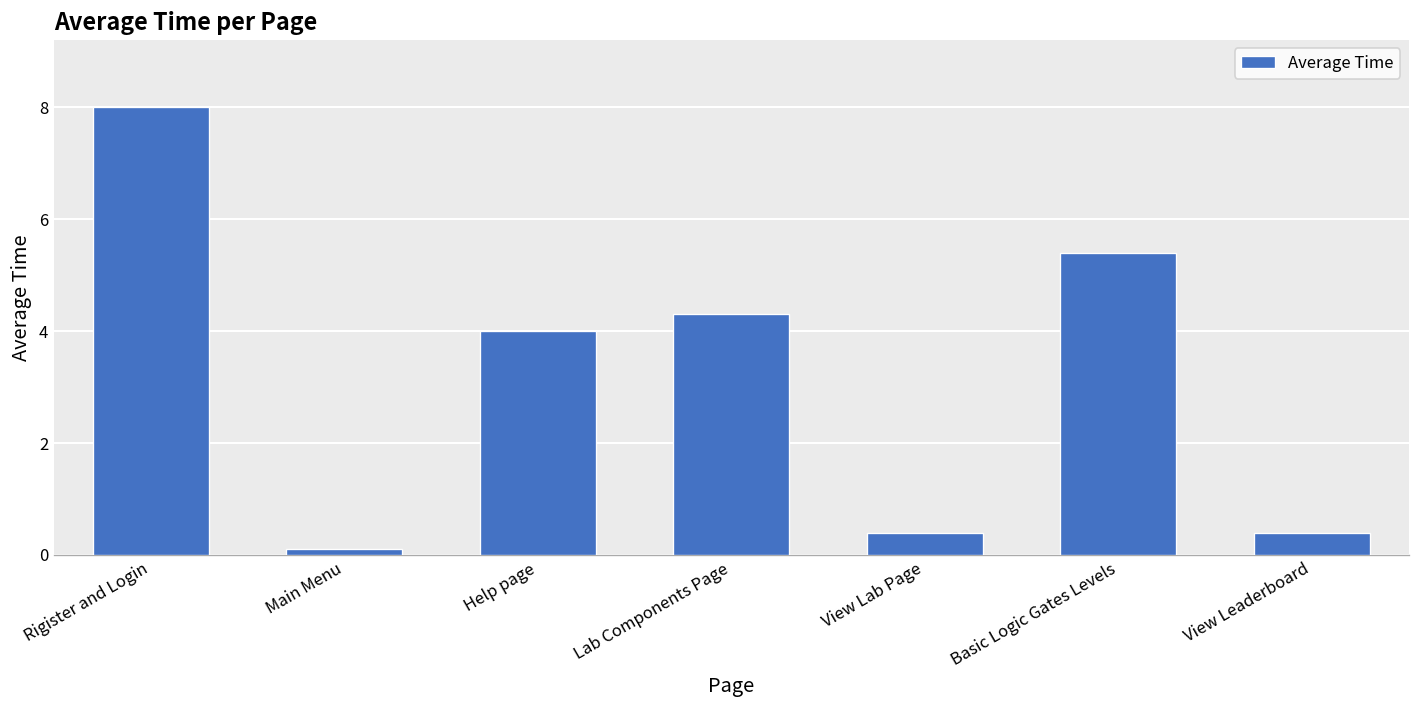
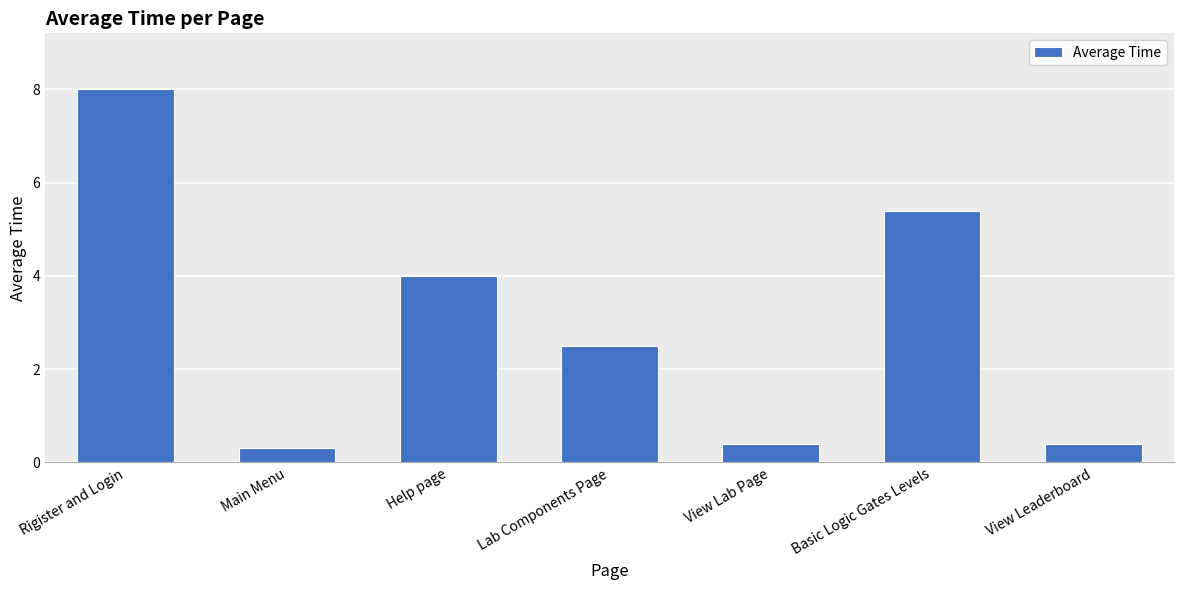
Main Menu: 0.1 -> 0.3
Lab Components Page: 4.3 -> 2.5
